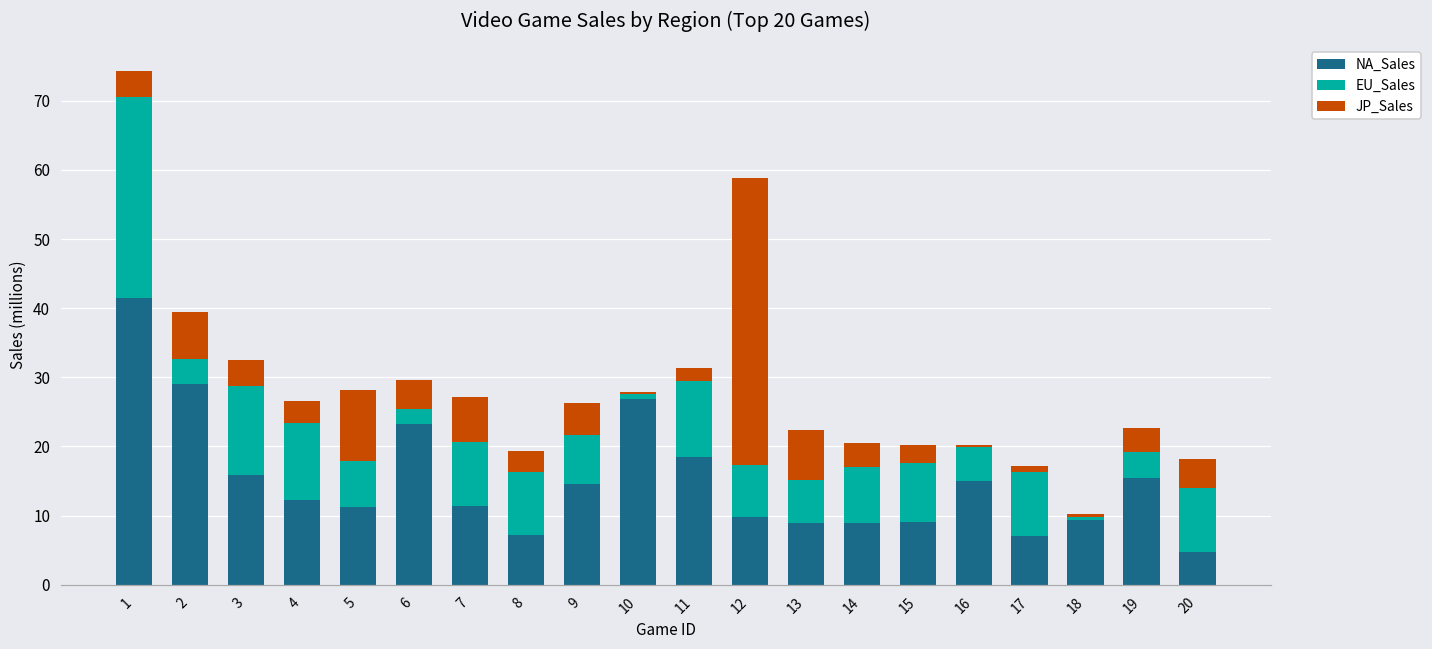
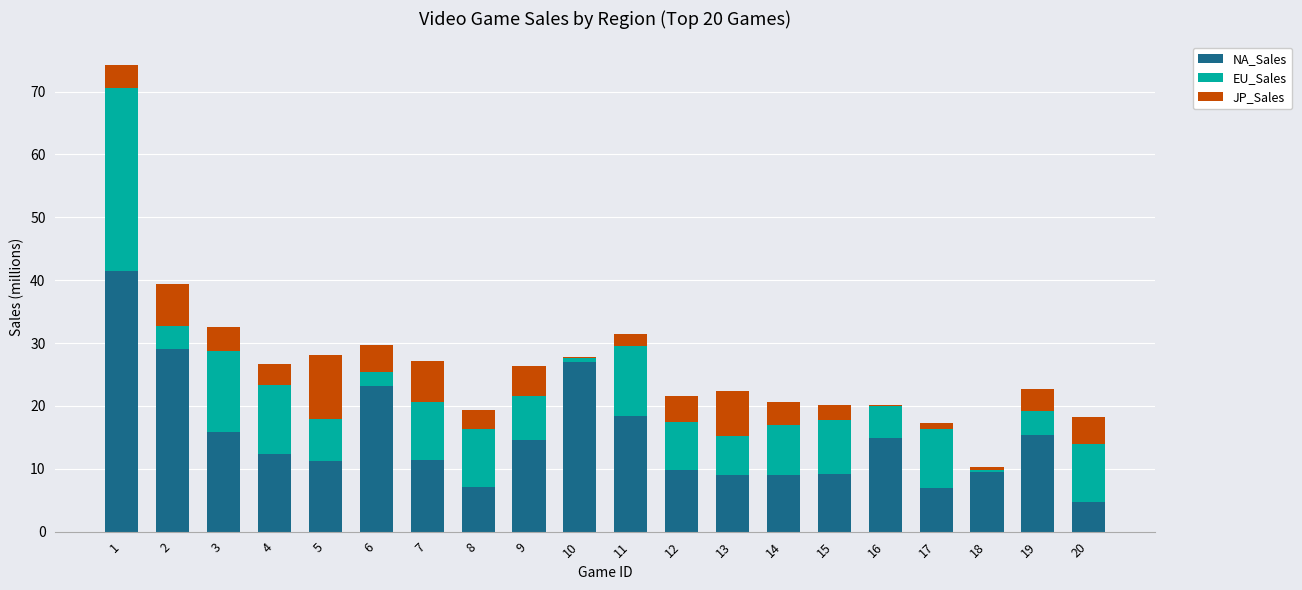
JP_Sales, 12: 42 -> 4
